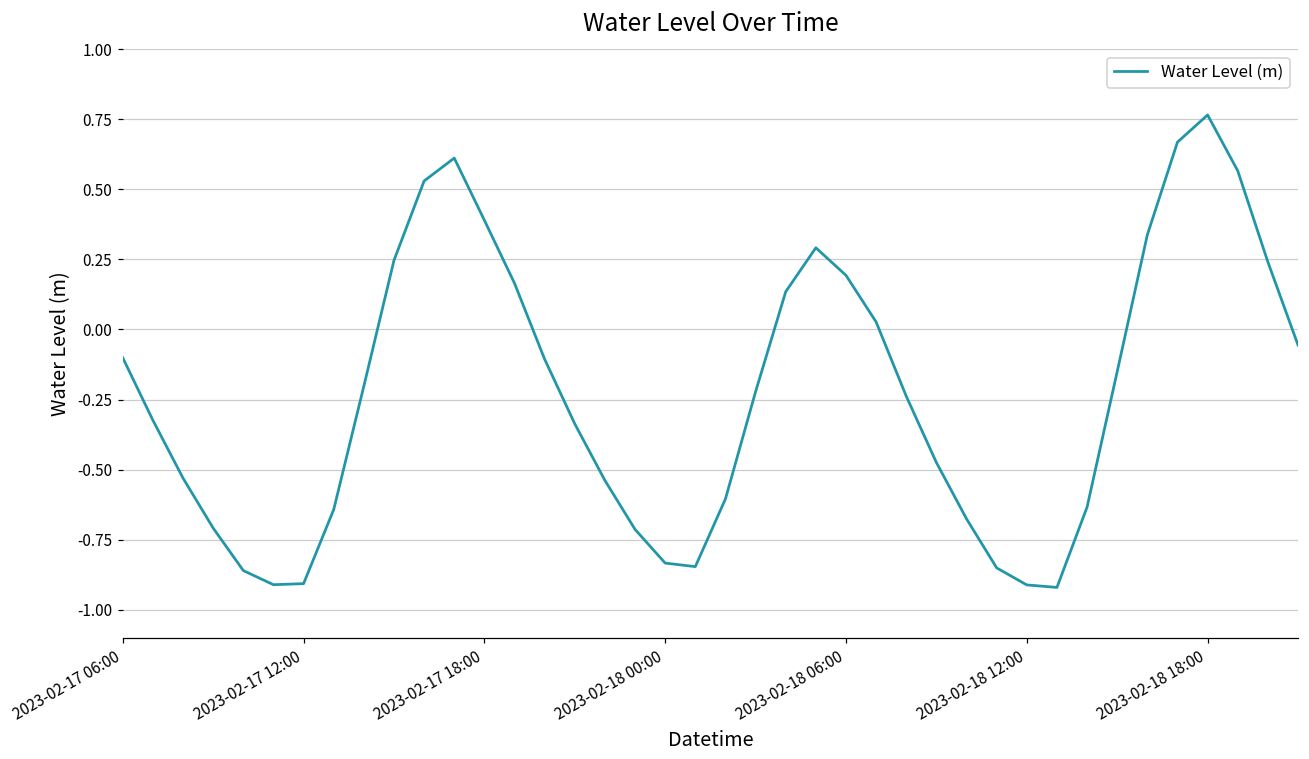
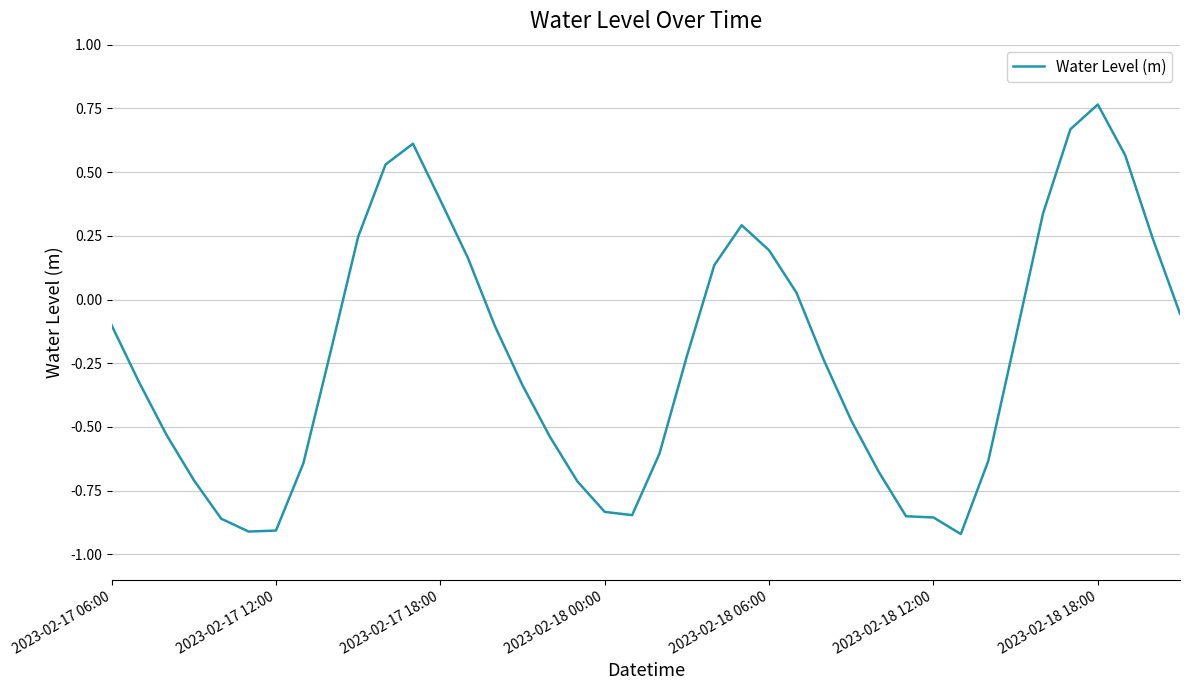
2023-02-18 12:00: -0.91 -> -0.85
